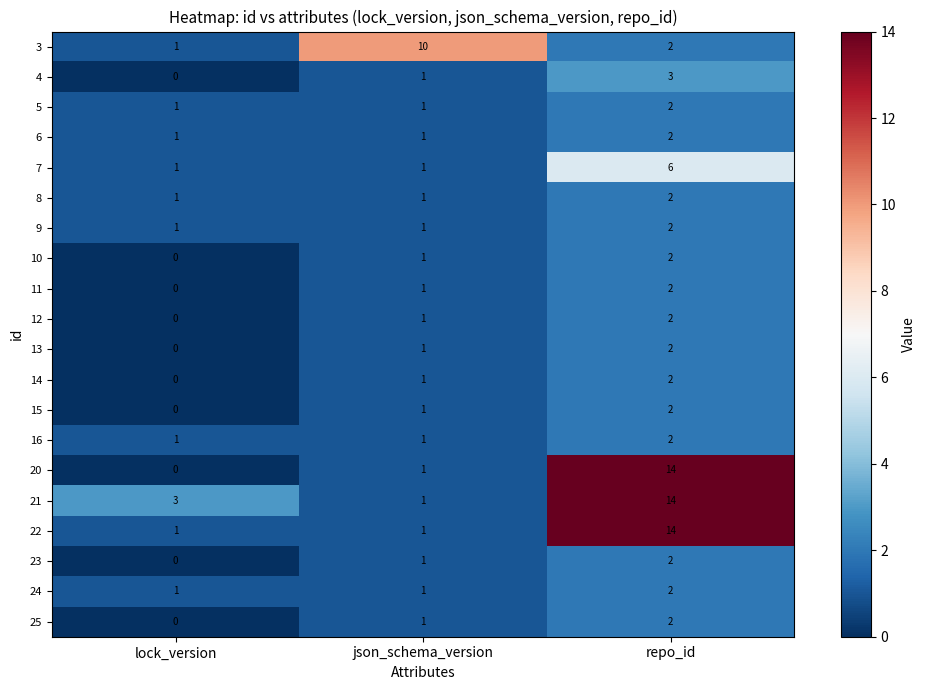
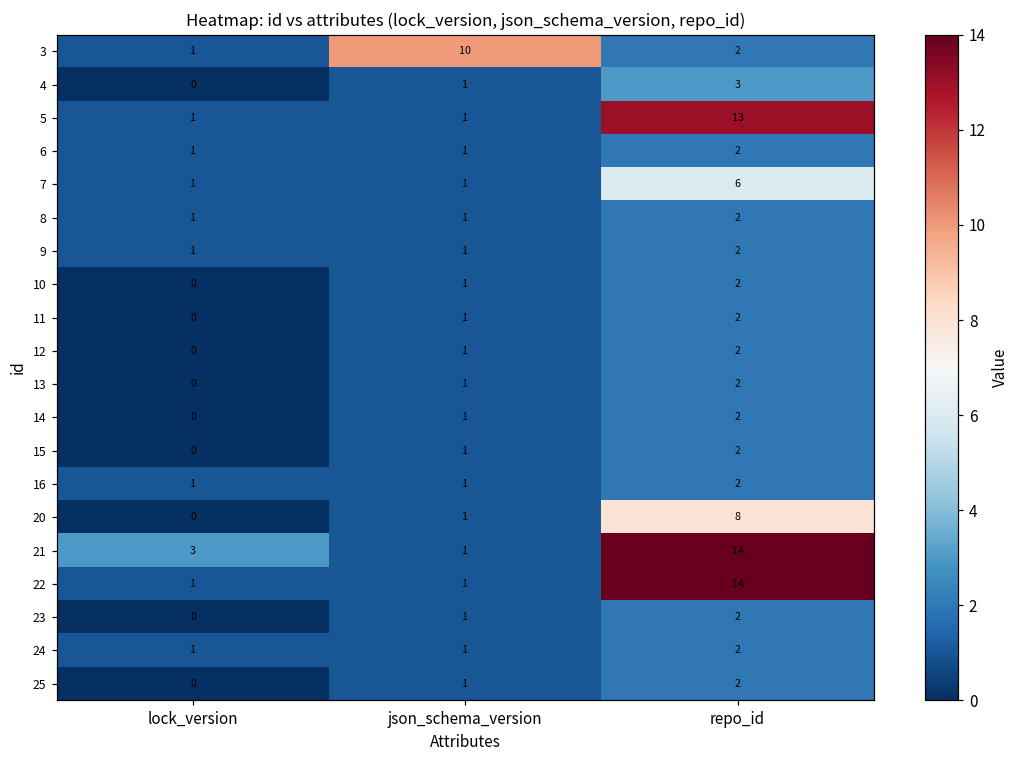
5, repo_id: 2 -> 13
20, repo_id: 14 -> 8
